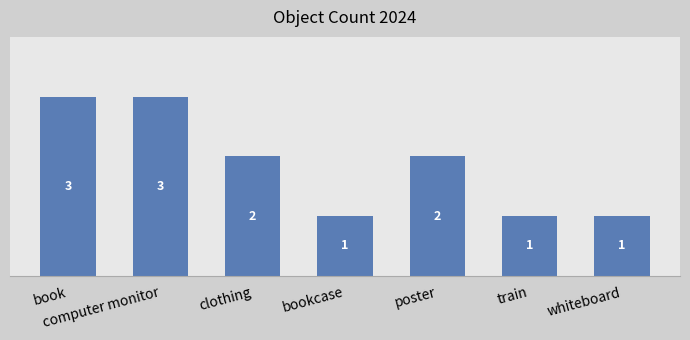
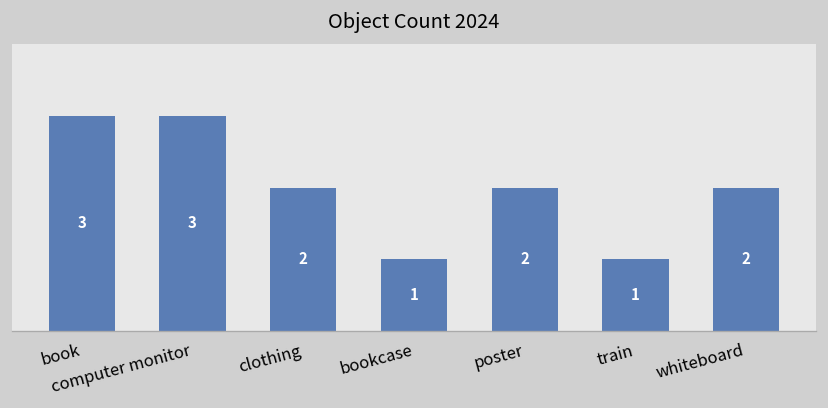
whiteboard: 1 -> 2
